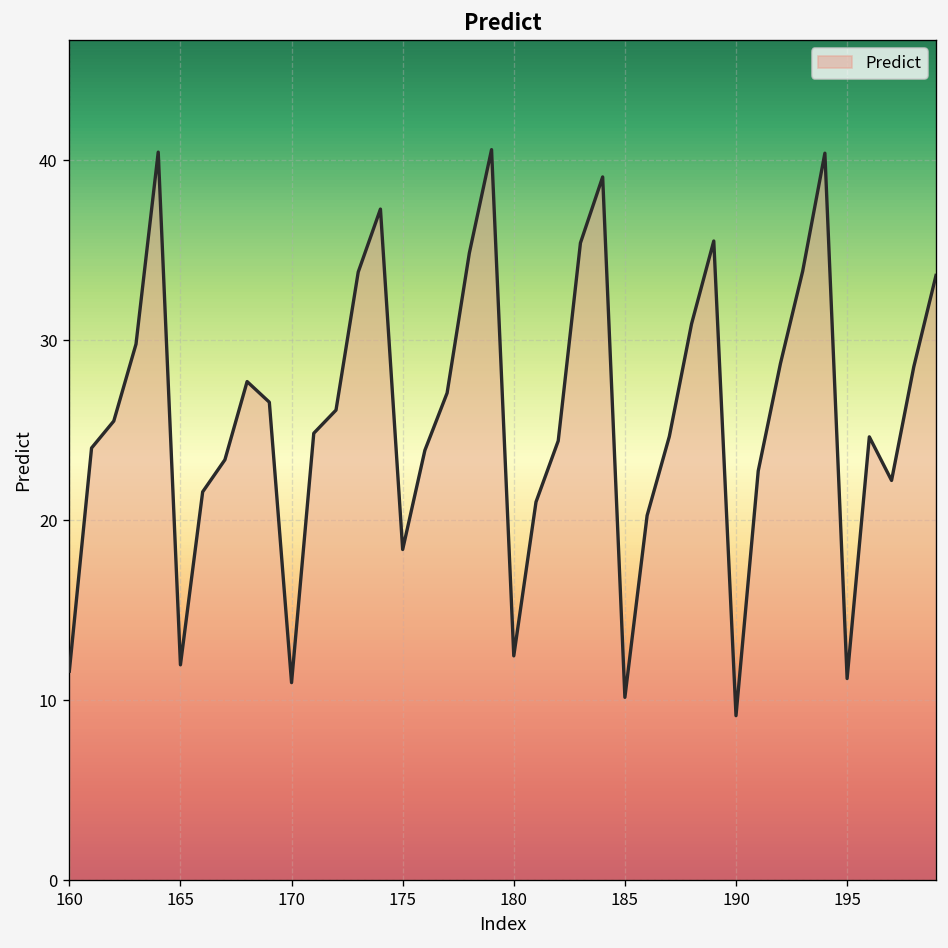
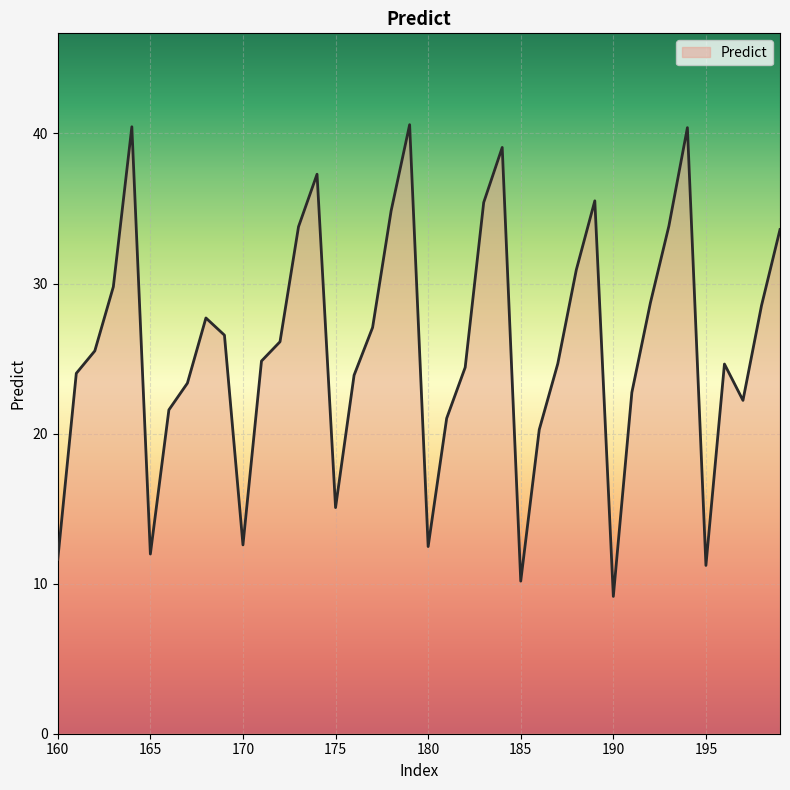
170: 11.0 -> 12.6
175: 18.4 -> 15.1
